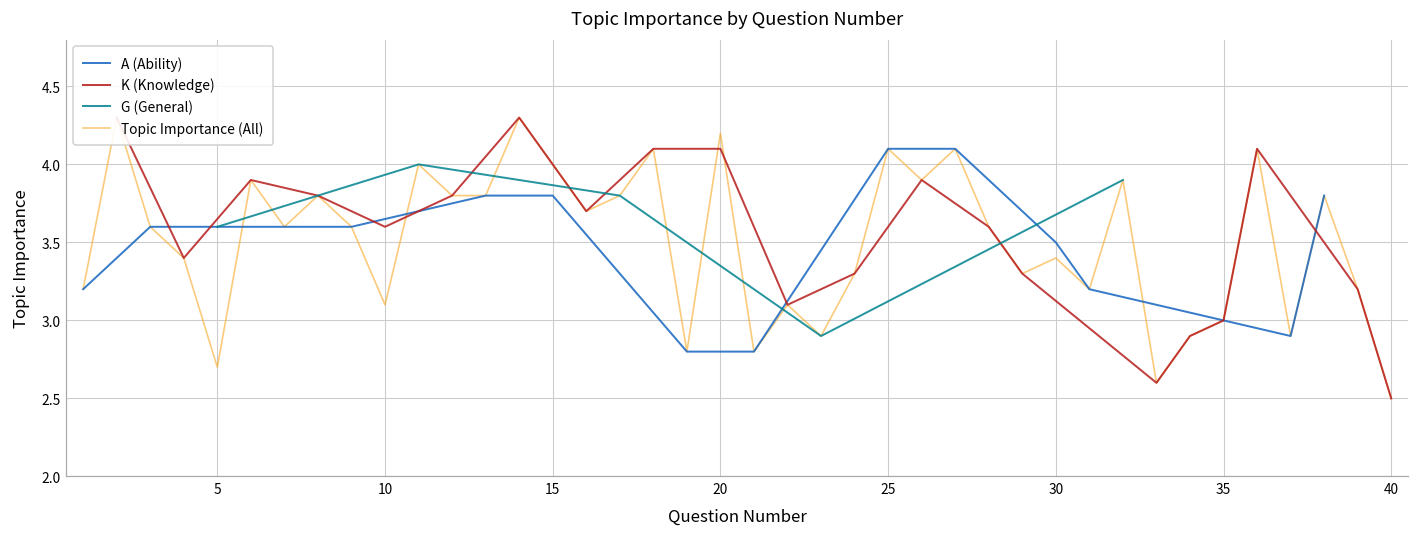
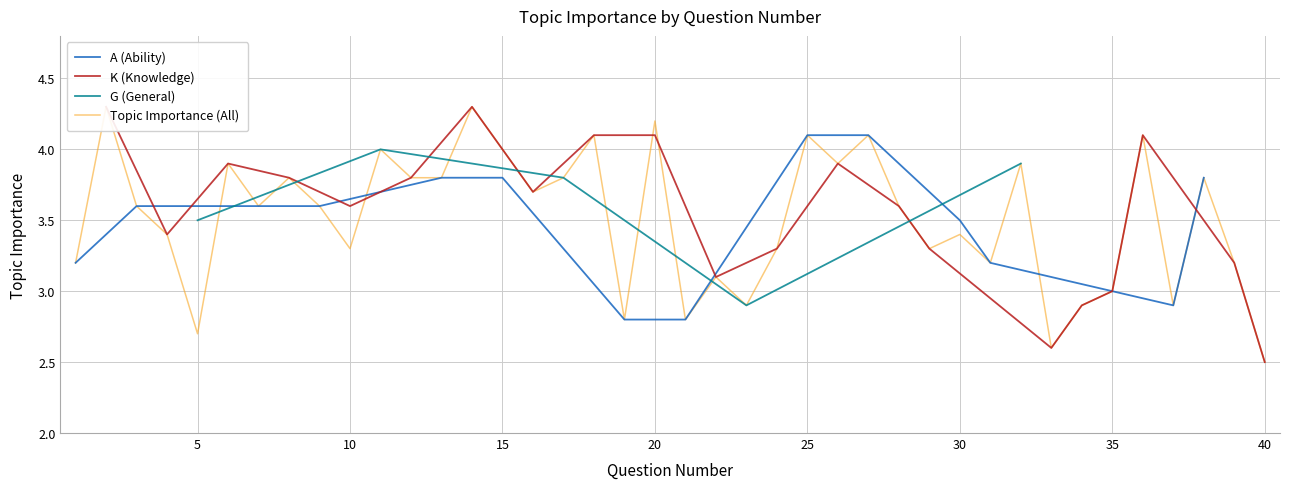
G (General), 5: 3.6 -> 3.5
Topic Importance (All), 10: 3.1 -> 3.3
